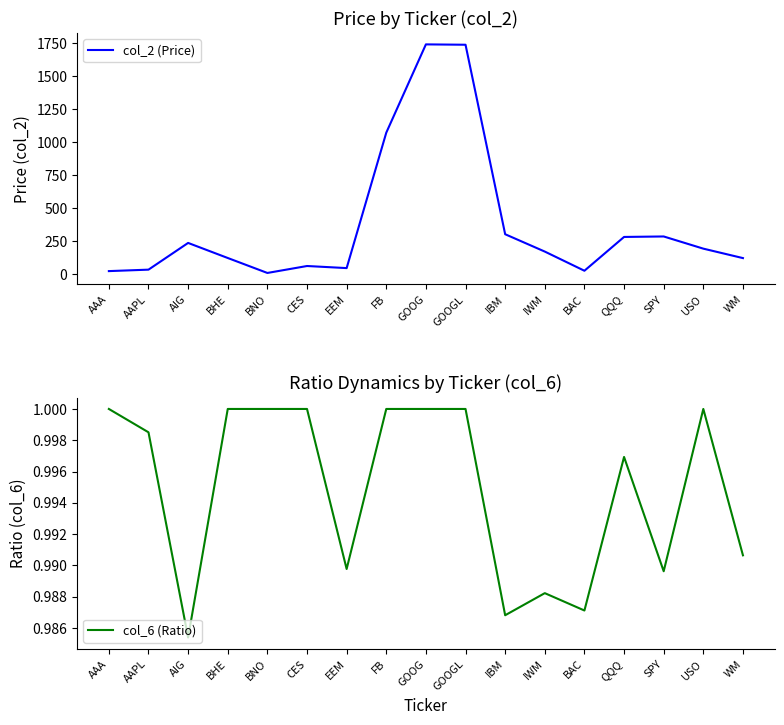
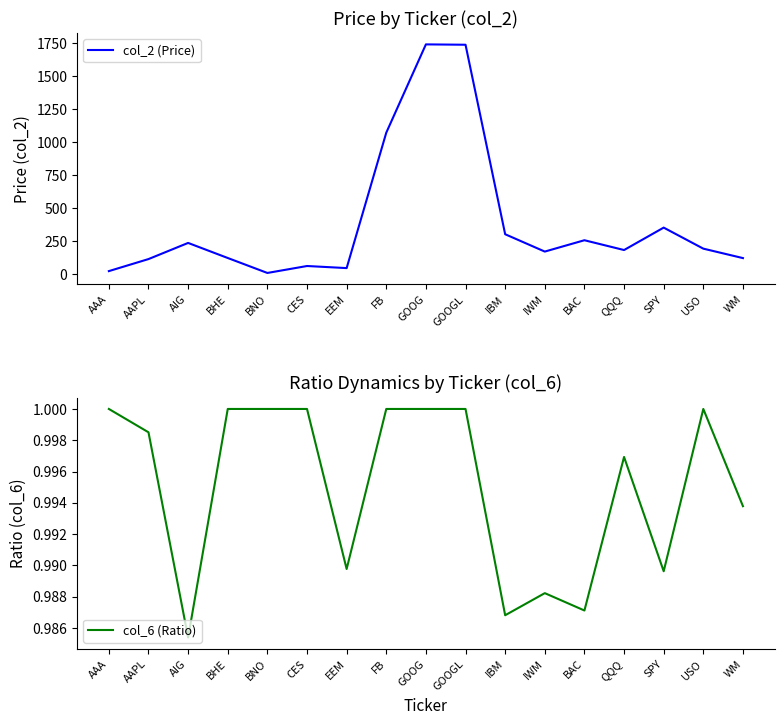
Price by Ticker (col_2), AAPL: 40 -> 120
Price by Ticker (col_2), BAC: 30 -> 260
Price by Ticker (col_2), QQQ: 280 -> 180
Price by Ticker (col_2), SPY: 290 -> 350
Ratio Dynamics by Ticker (col_6), WM: 0.9906 -> 0.9938
